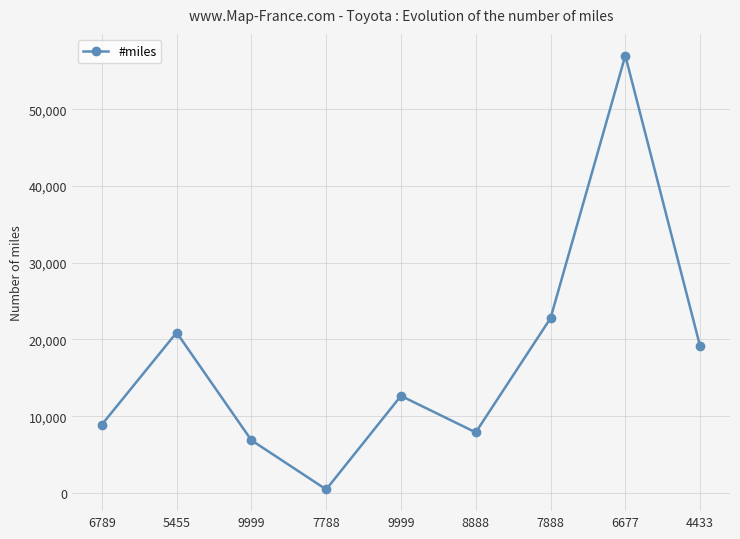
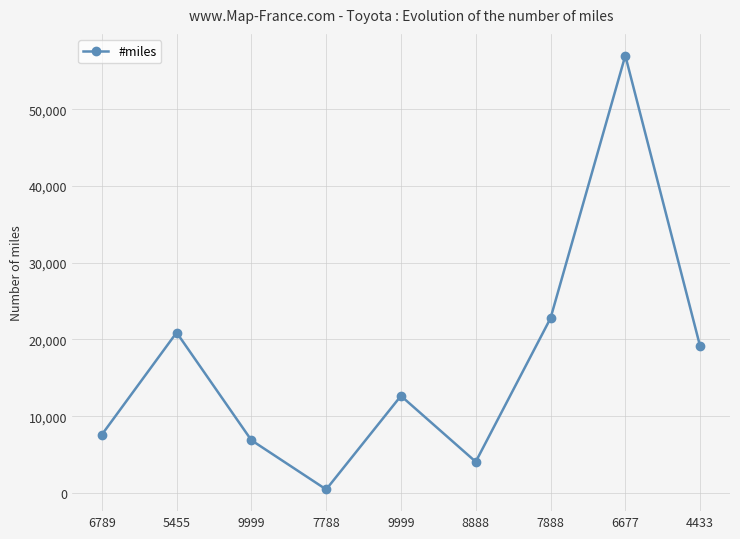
6789: 9,000 -> 8,000
8888: 8,000 -> 4,000
